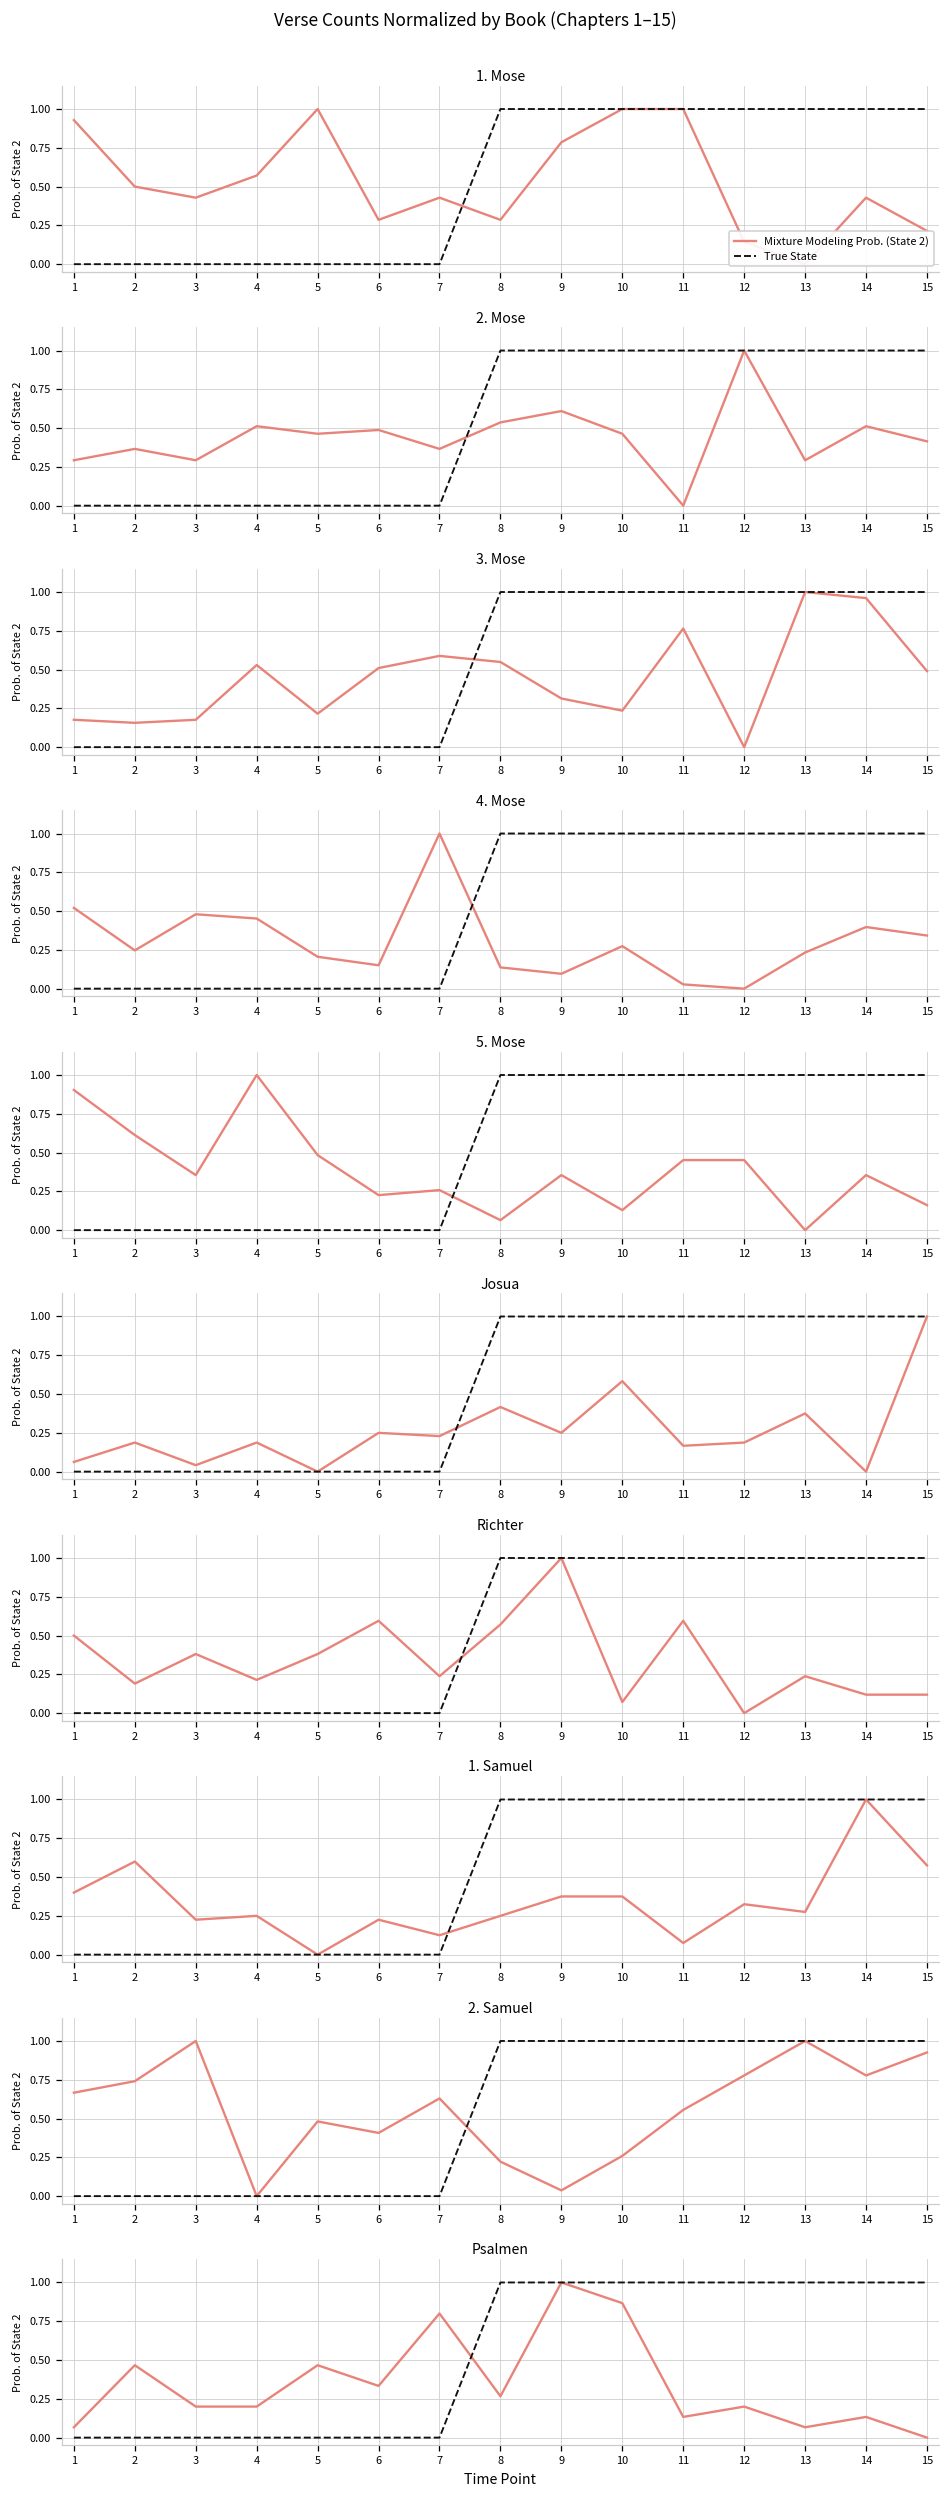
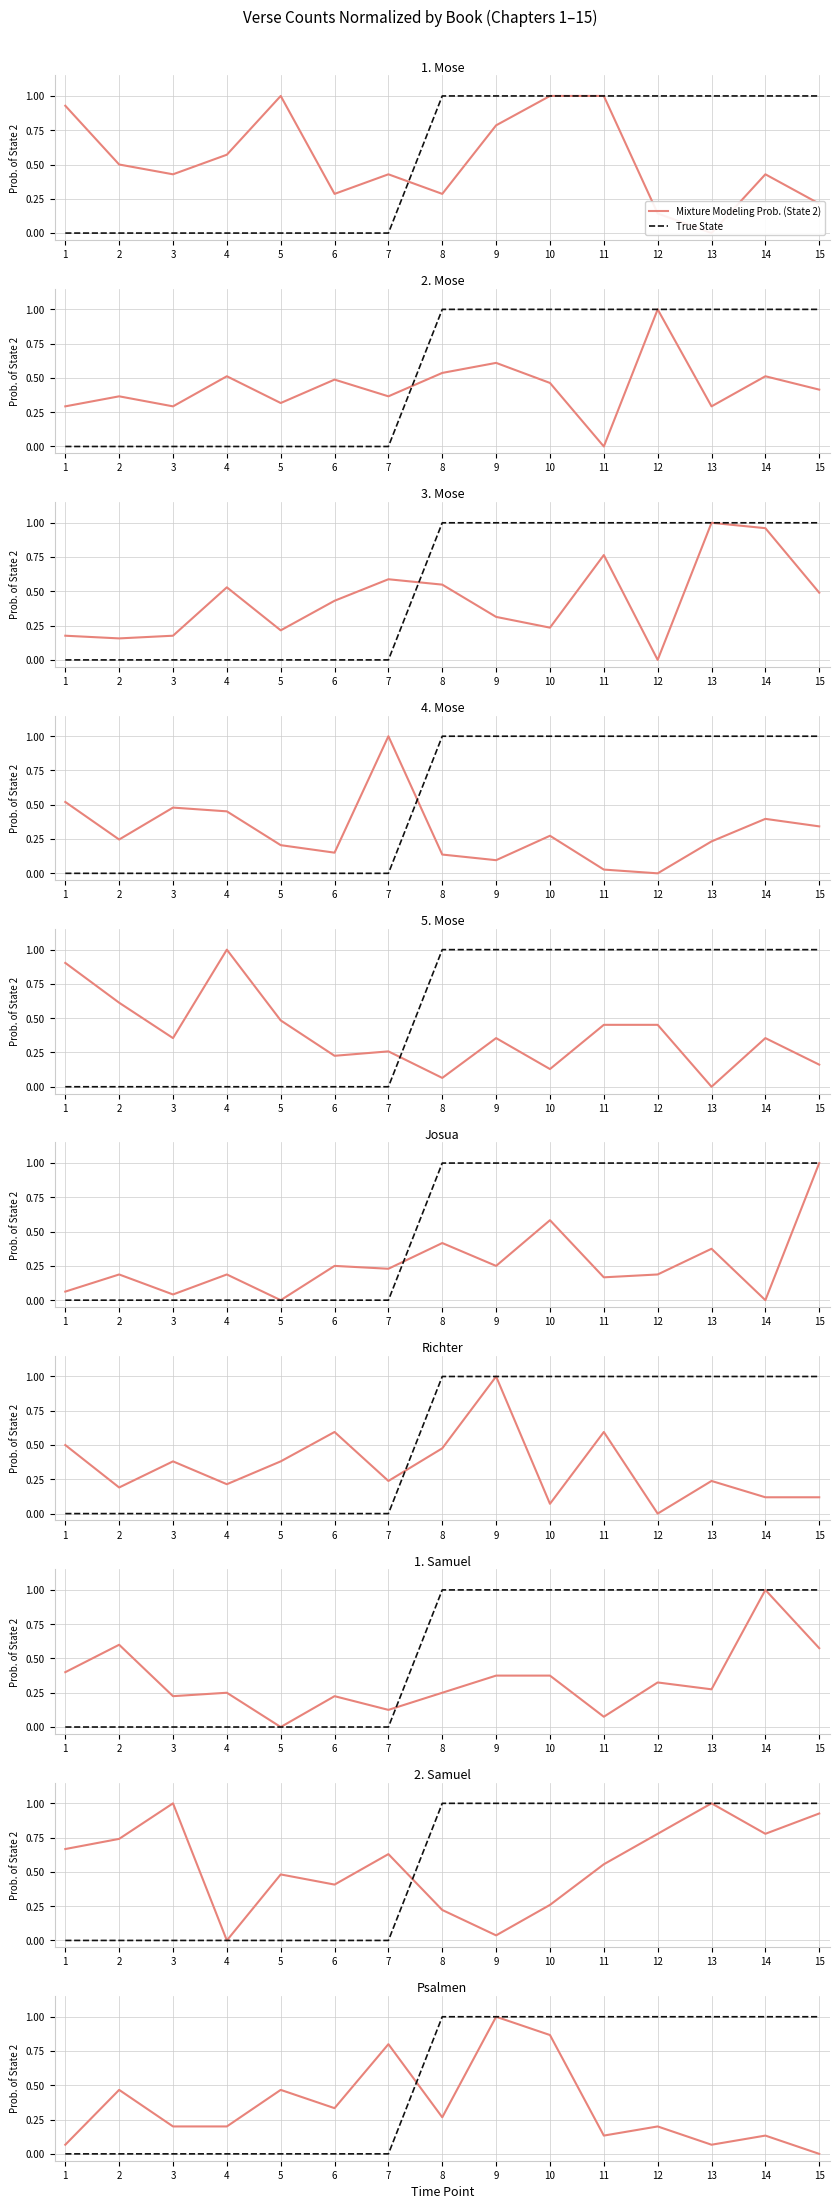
2. Mose, Mixture Modeling Prob. (State 2), 5: 0.46 -> 0.32
3. Mose, Mixture Modeling Prob. (State 2), 6: 0.51 -> 0.43
Richter, Mixture Modeling Prob. (State 2), 8: 0.57 -> 0.48
